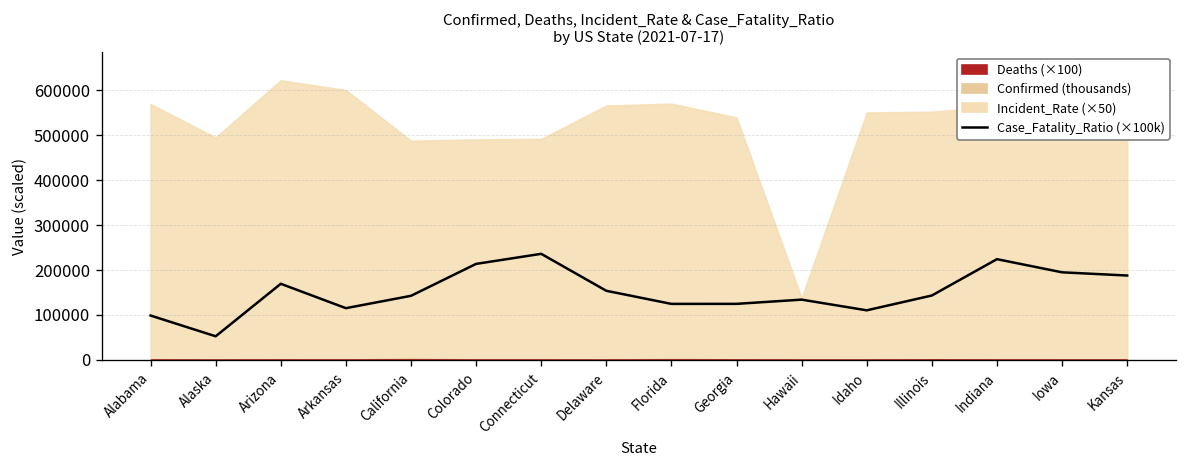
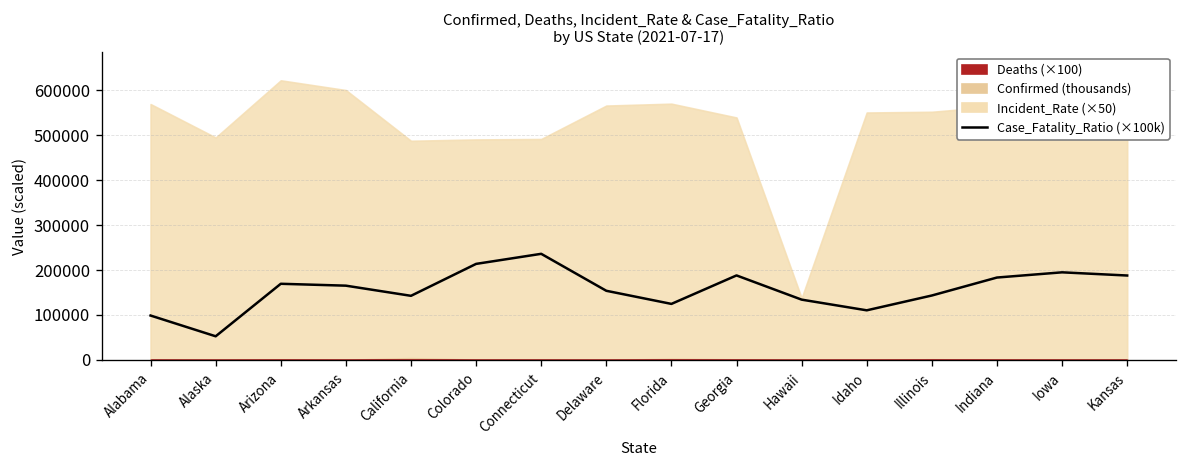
Case_Fatality_Ratio (×100k), Arkansas: 120000 -> 170000
Case_Fatality_Ratio (×100k), Georgia: 120000 -> 190000
Case_Fatality_Ratio (×100k), Indiana: 220000 -> 180000
